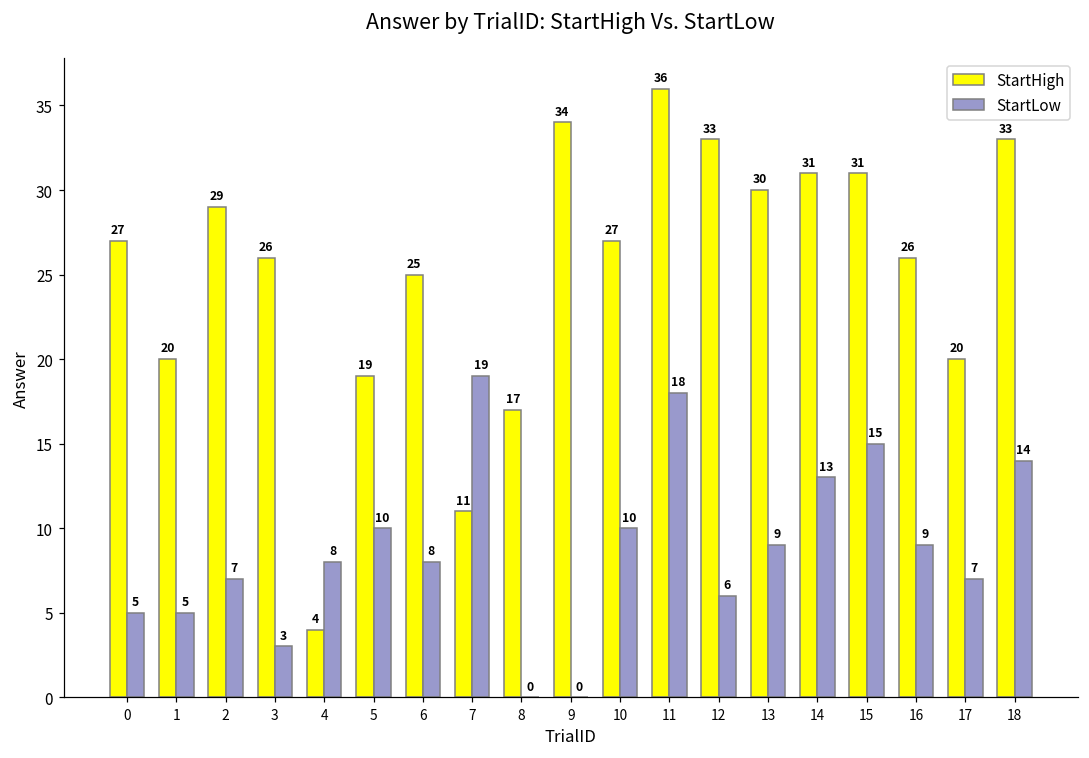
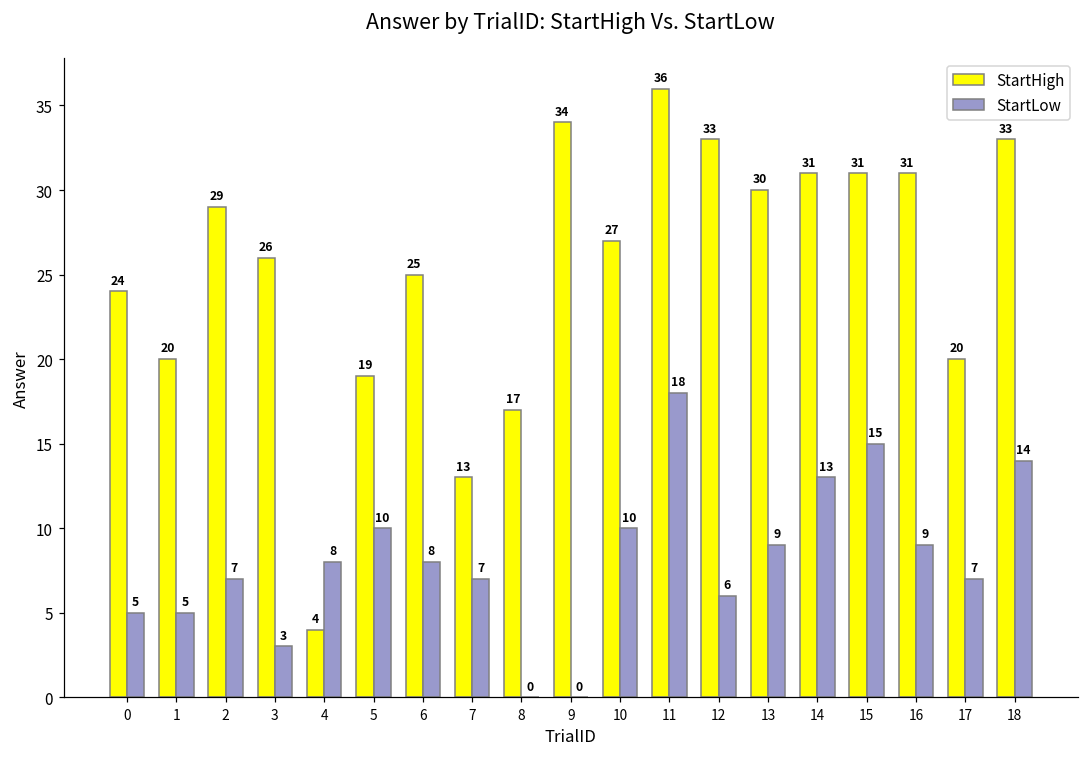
StartHigh, 0: 27 -> 24
StartHigh, 7: 11 -> 13
StartLow, 7: 19 -> 7
StartHigh, 16: 26 -> 31
